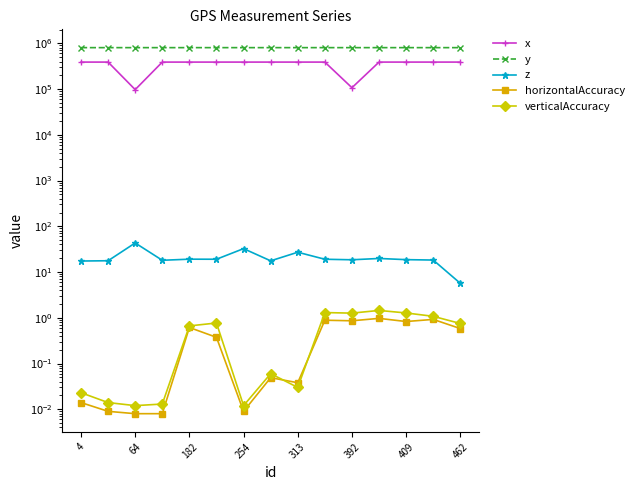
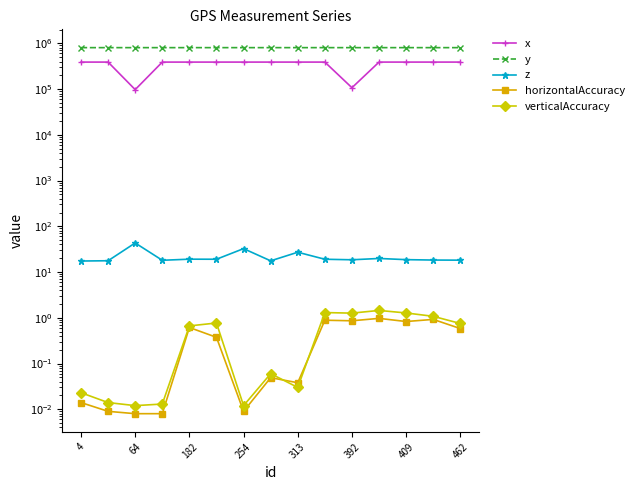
z, 462: 6 -> 18
